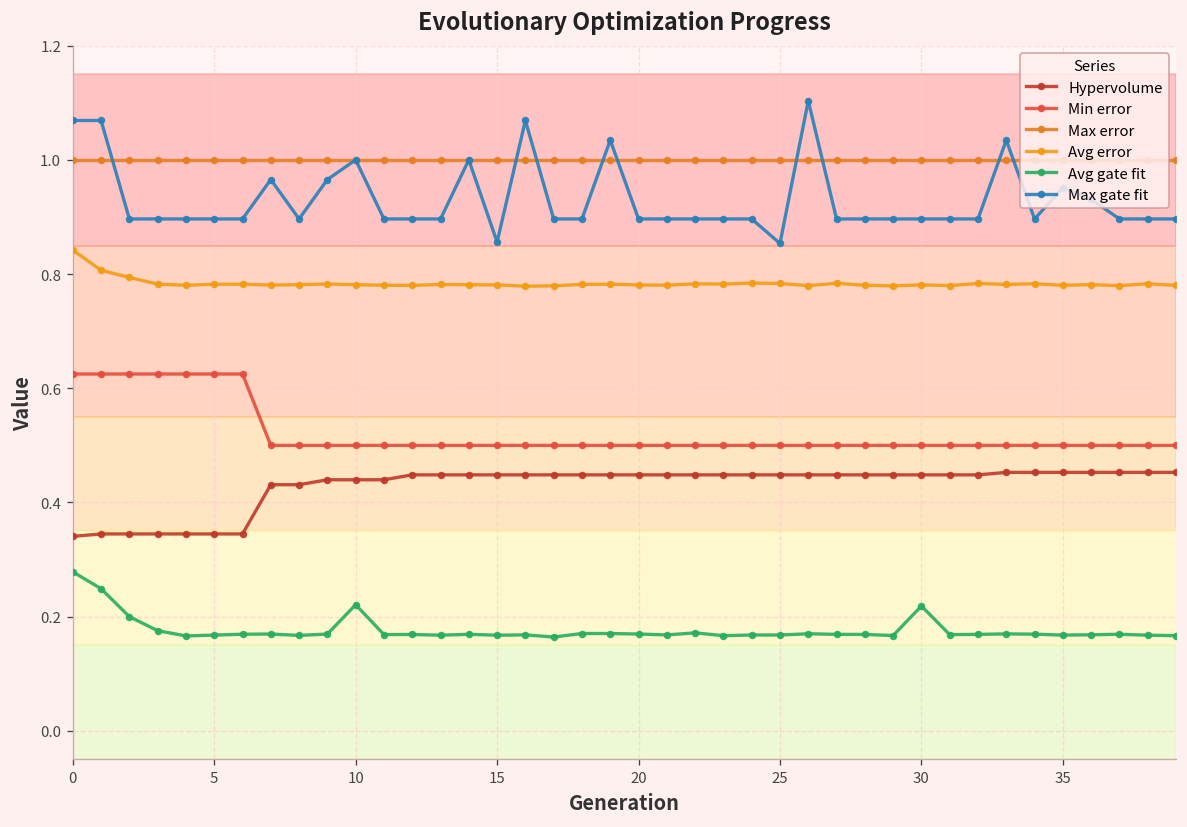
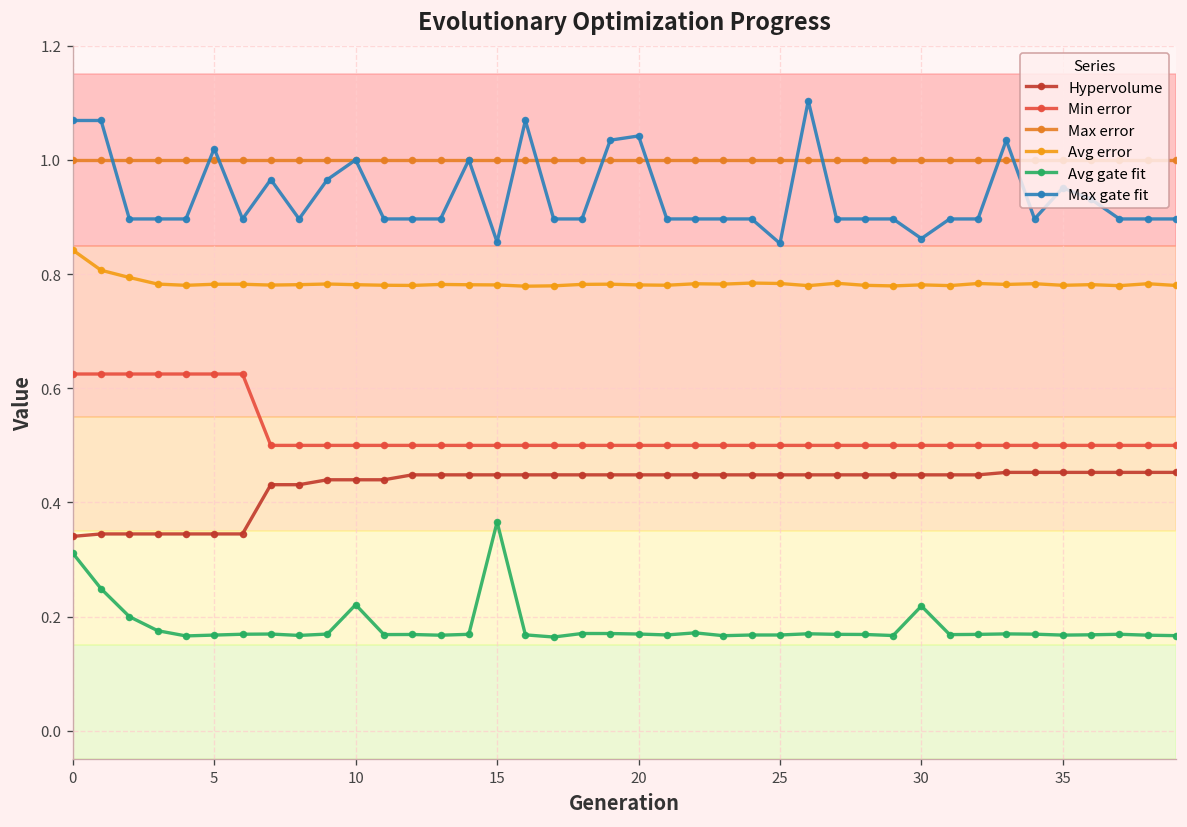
Avg gate fit, 0: 0.28 -> 0.31
Max gate fit, 5: 0.90 -> 1.02
Avg gate fit, 15: 0.17 -> 0.37
Max gate fit, 20: 0.90 -> 1.04
Max gate fit, 30: 0.90 -> 0.86
